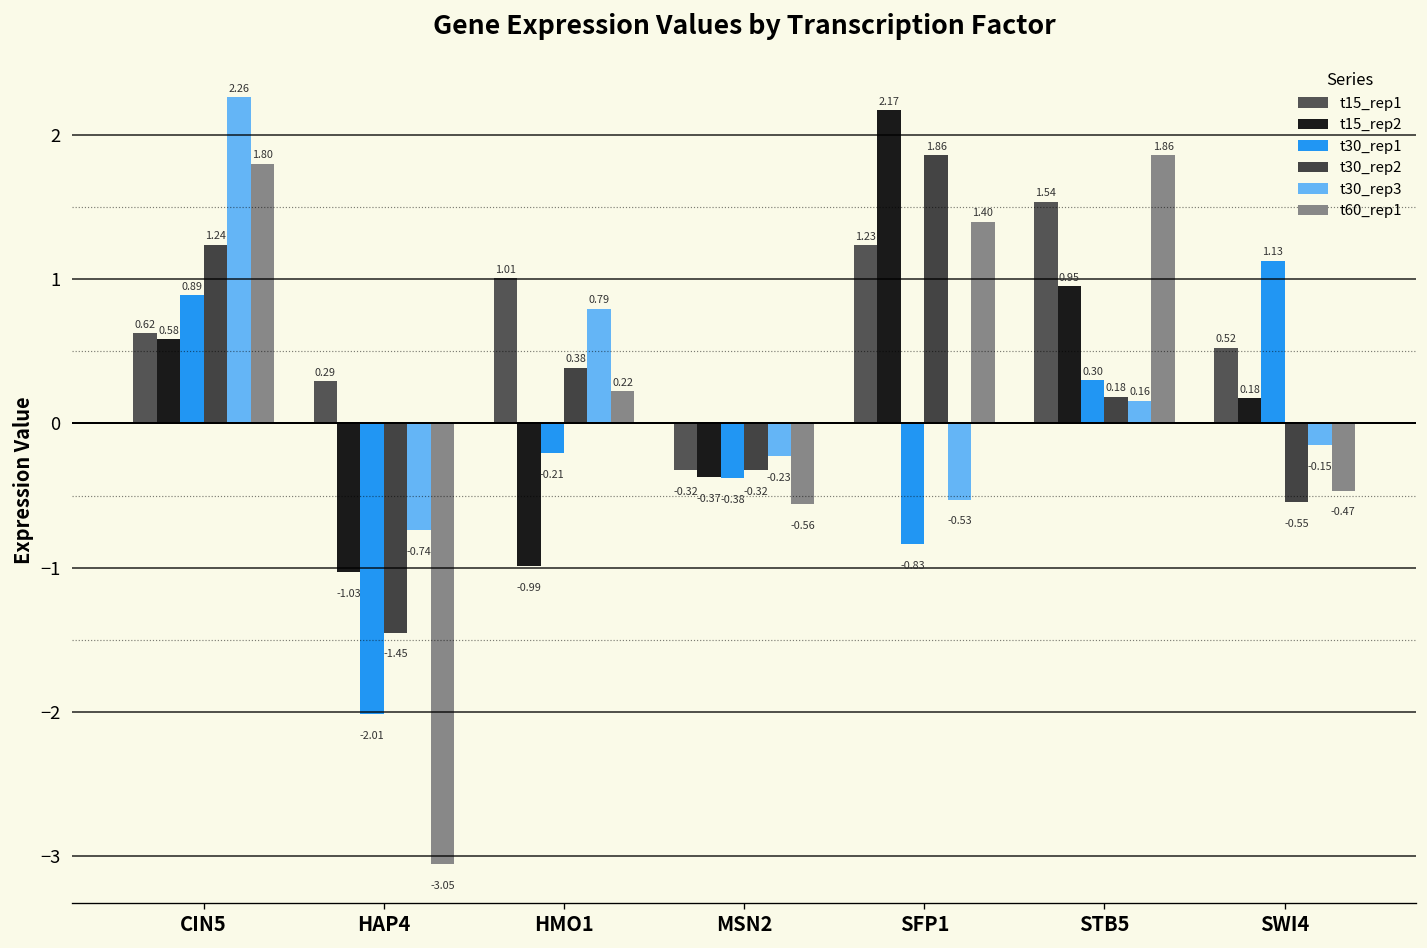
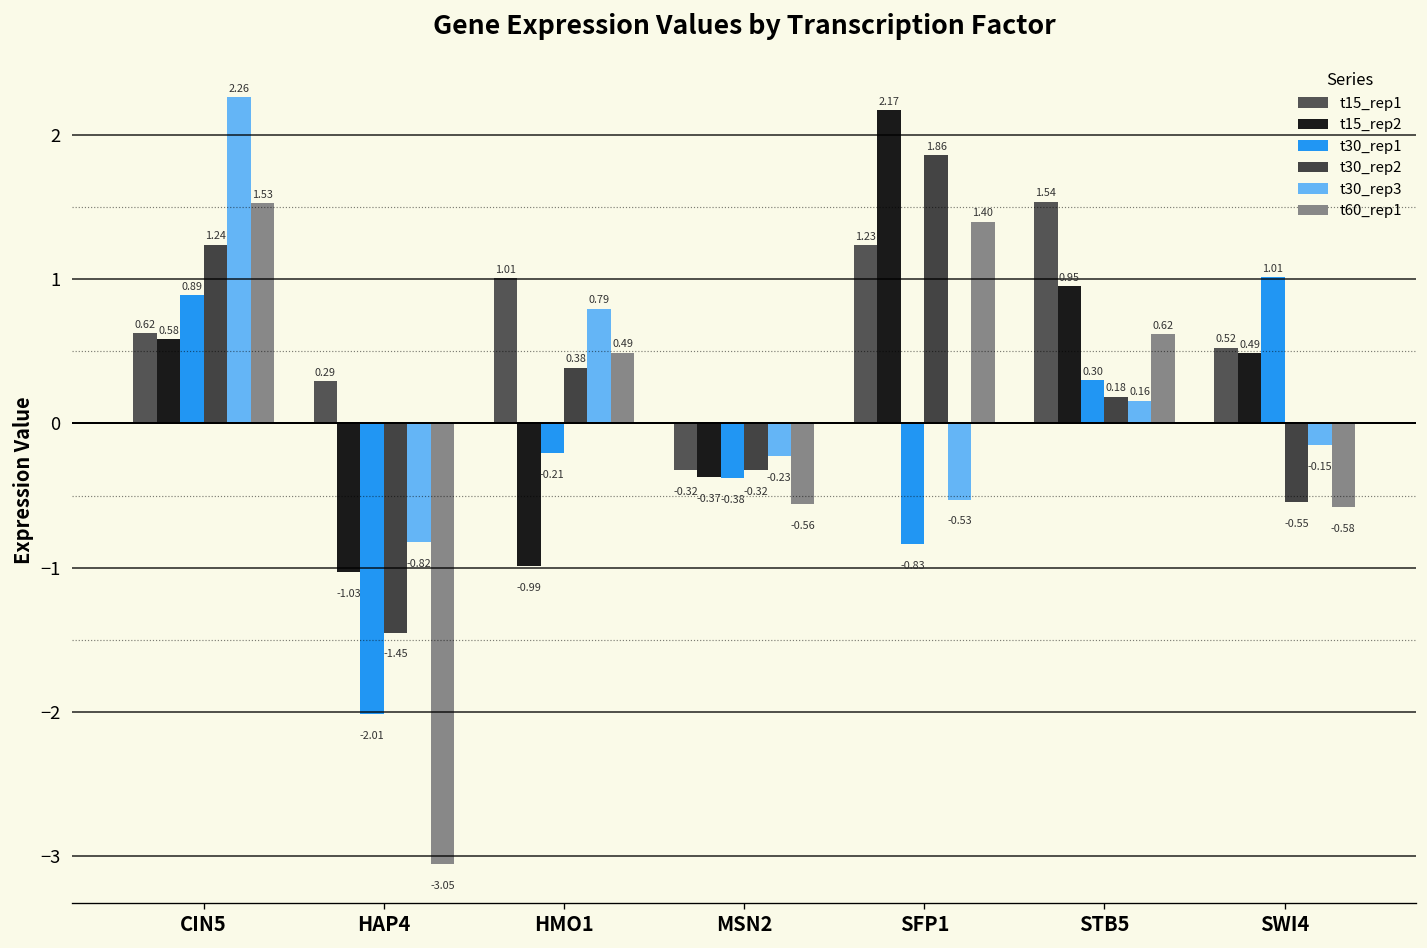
t60_rep1, CIN5: 1.80 -> 1.53
t30_rep3, HAP4: -0.74 -> -0.82
t60_rep1, HMO1: 0.22 -> 0.49
t60_rep1, STB5: 1.86 -> 0.62
t15_rep2, SWI4: 0.18 -> 0.49
t30_rep1, SWI4: 1.13 -> 1.01
t60_rep1, SWI4: -0.47 -> -0.58
